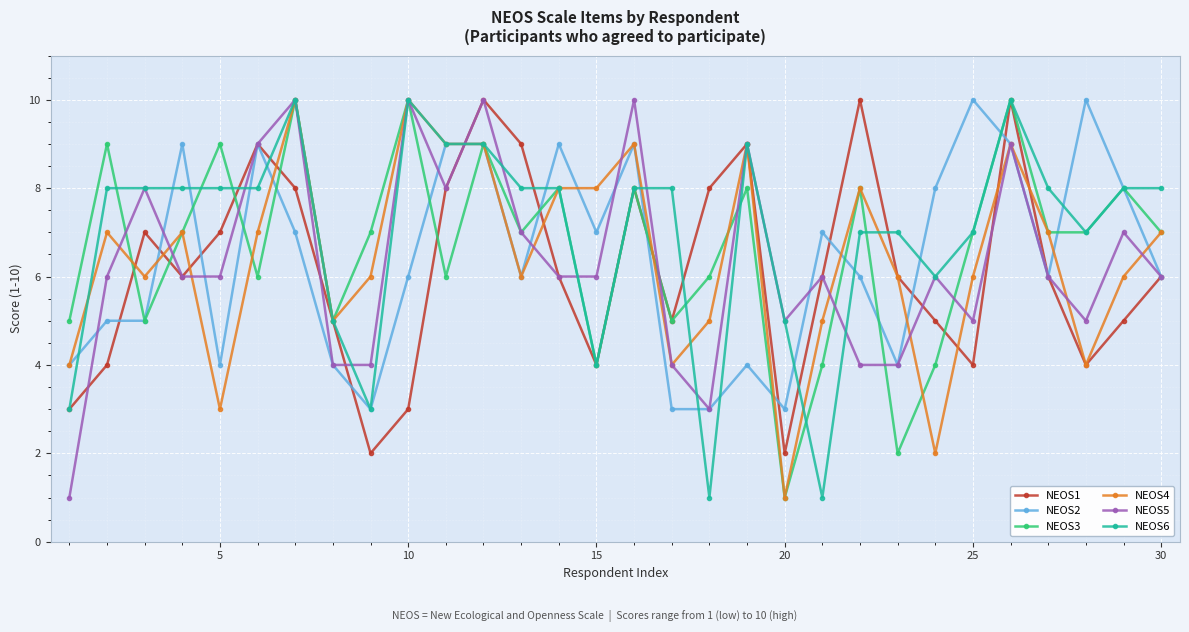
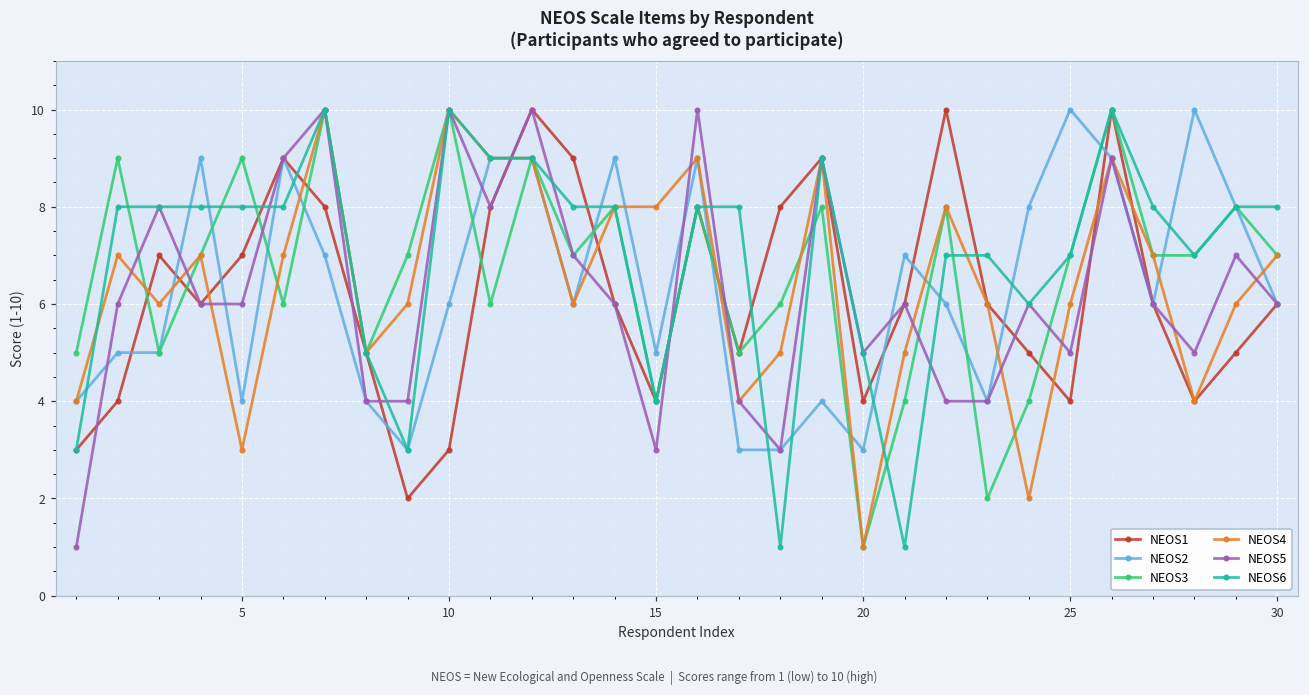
NEOS2, 15: 7 -> 5
NEOS5, 15: 6 -> 3
NEOS1, 20: 2 -> 4
